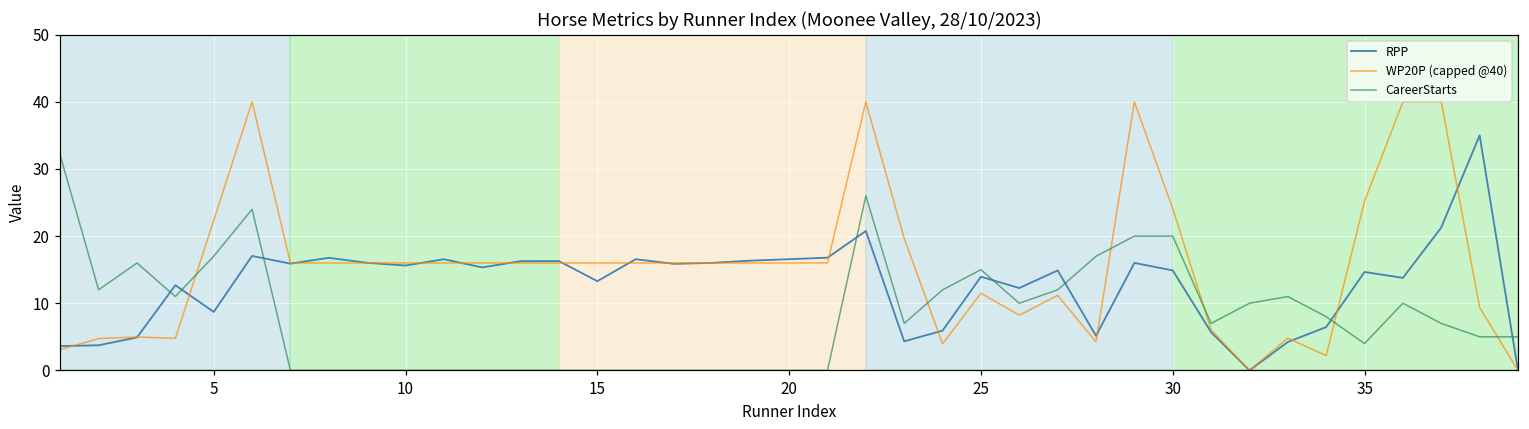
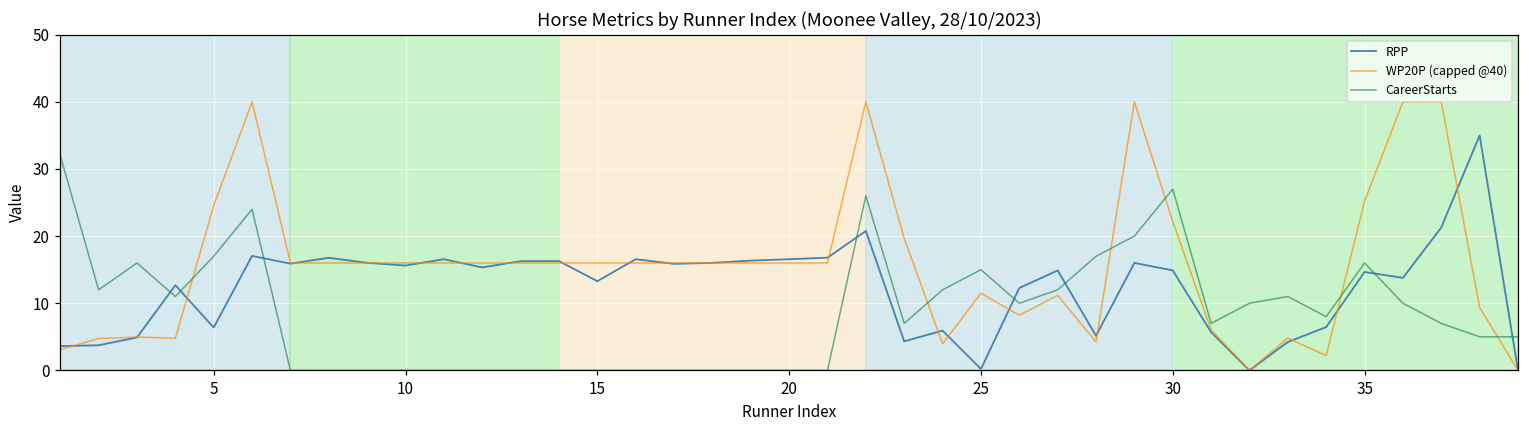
RPP, 5: 9 -> 6
WP20P (capped @40), 5: 22 -> 25
RPP, 25: 14 -> 0
WP20P (capped @40), 30: 24 -> 22
CareerStarts, 30: 20 -> 27
CareerStarts, 35: 4 -> 16
